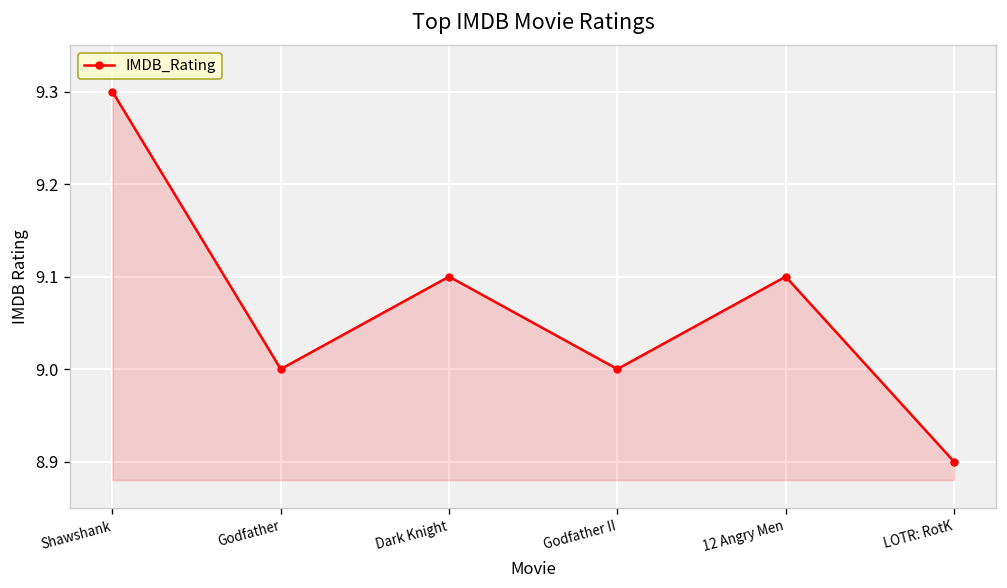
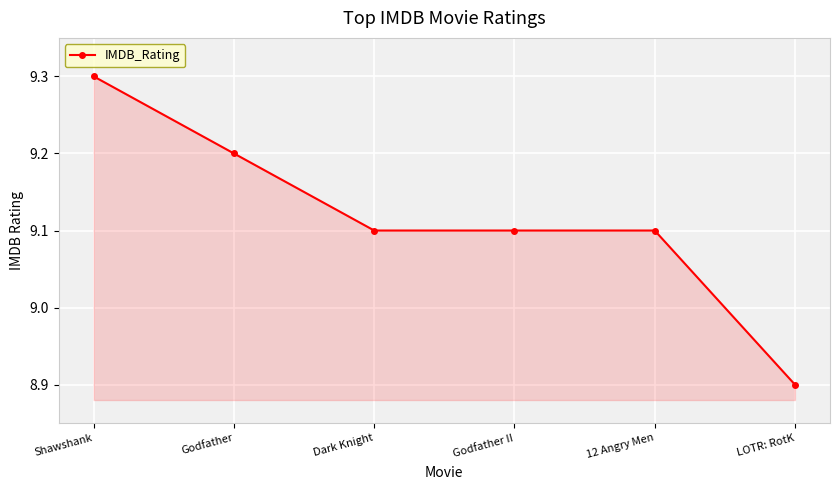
Godfather: 9.0 -> 9.2
Godfather II: 9.0 -> 9.1
